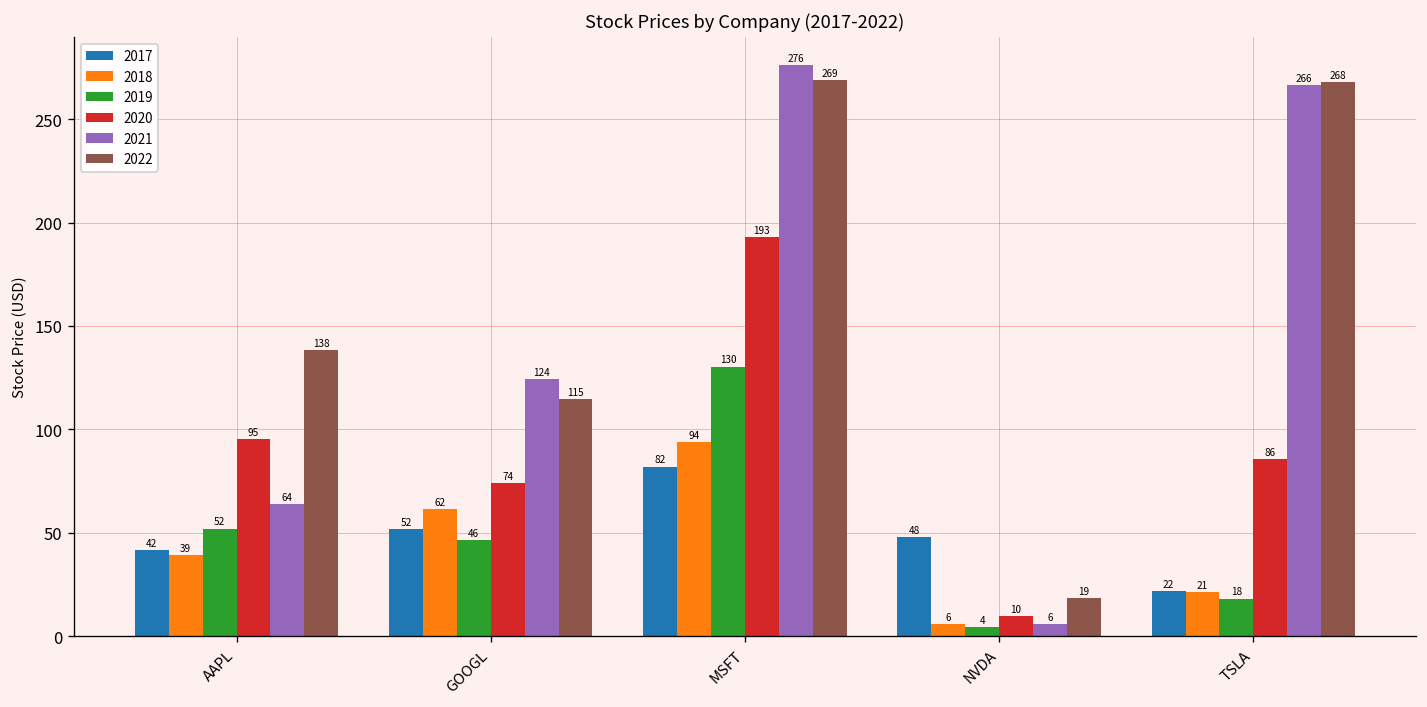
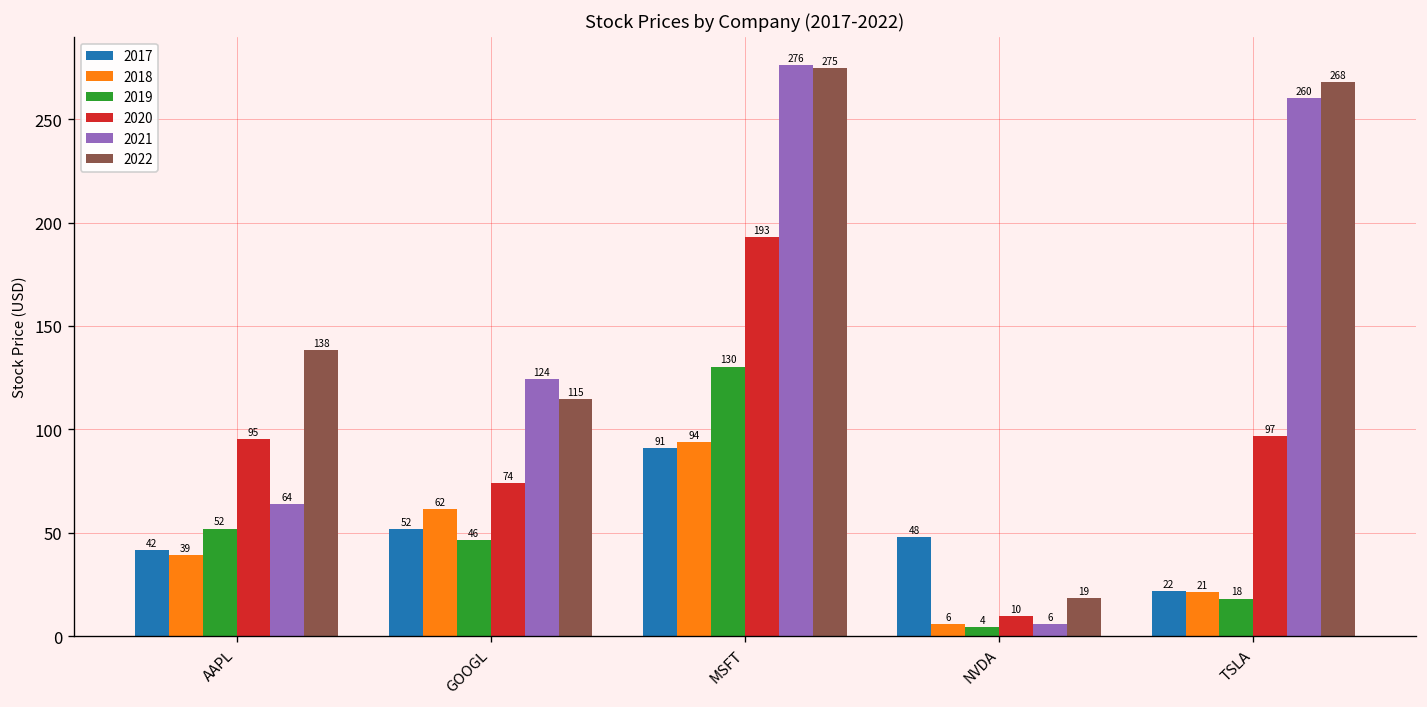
2017, MSFT: 82 -> 91
2022, MSFT: 269 -> 275
2020, TSLA: 86 -> 97
2021, TSLA: 266 -> 260
